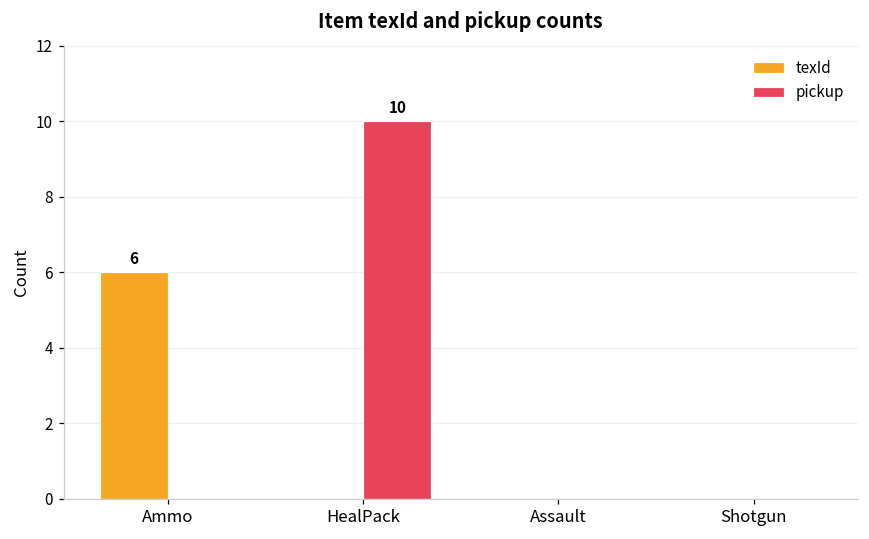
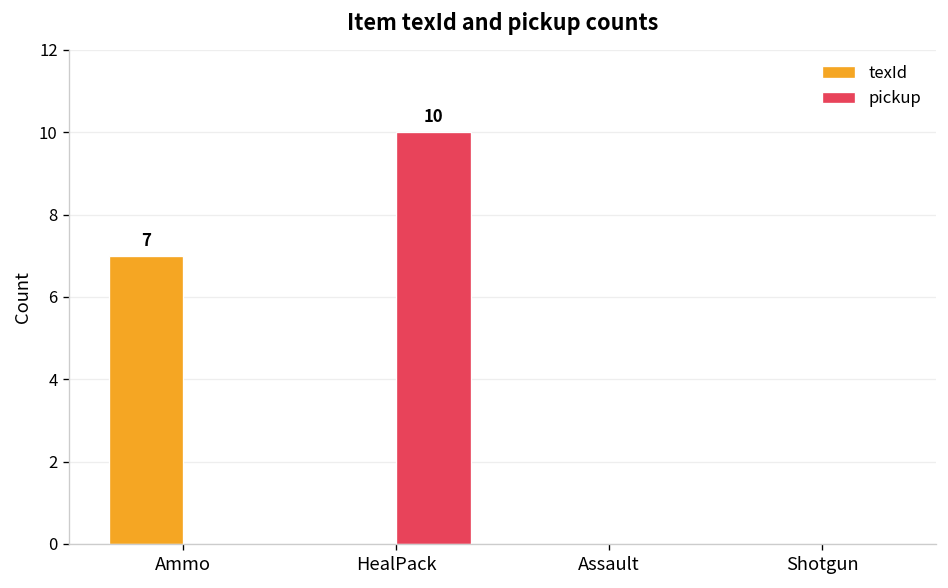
texId, Ammo: 6 -> 7
